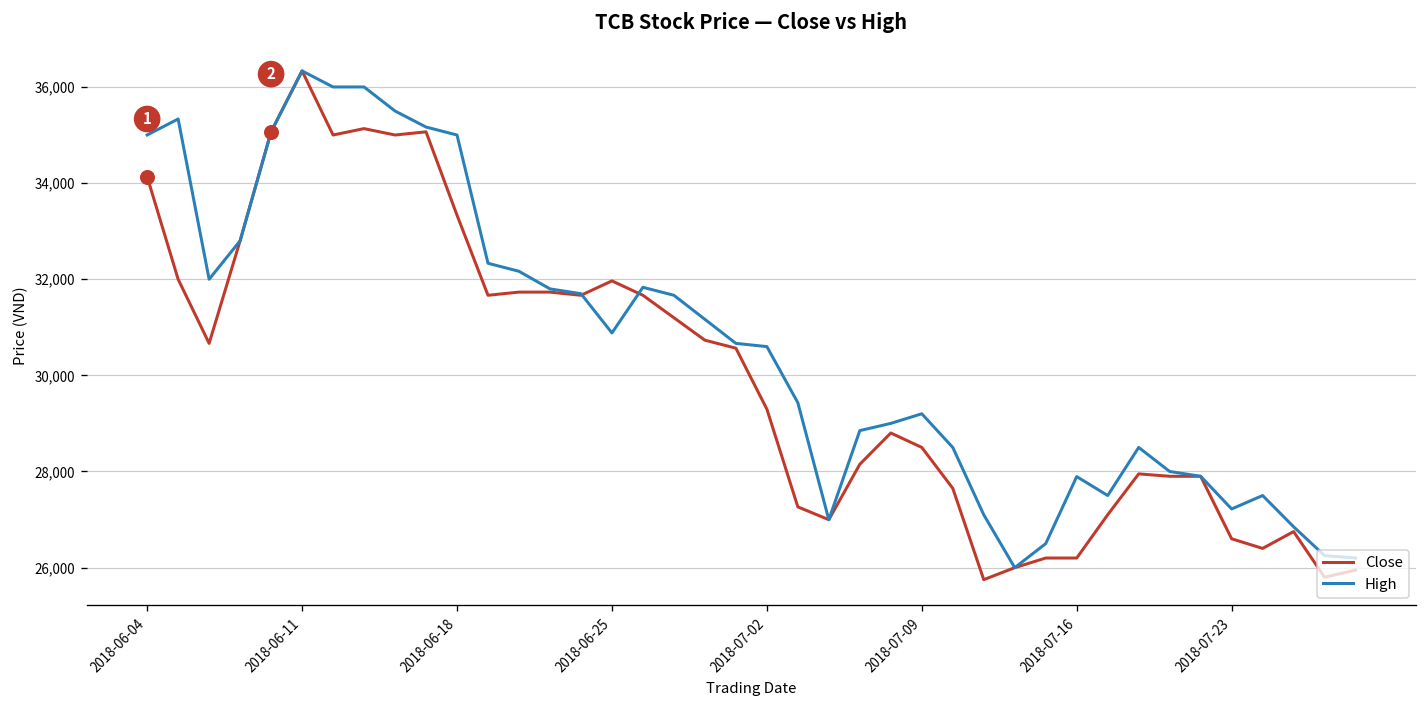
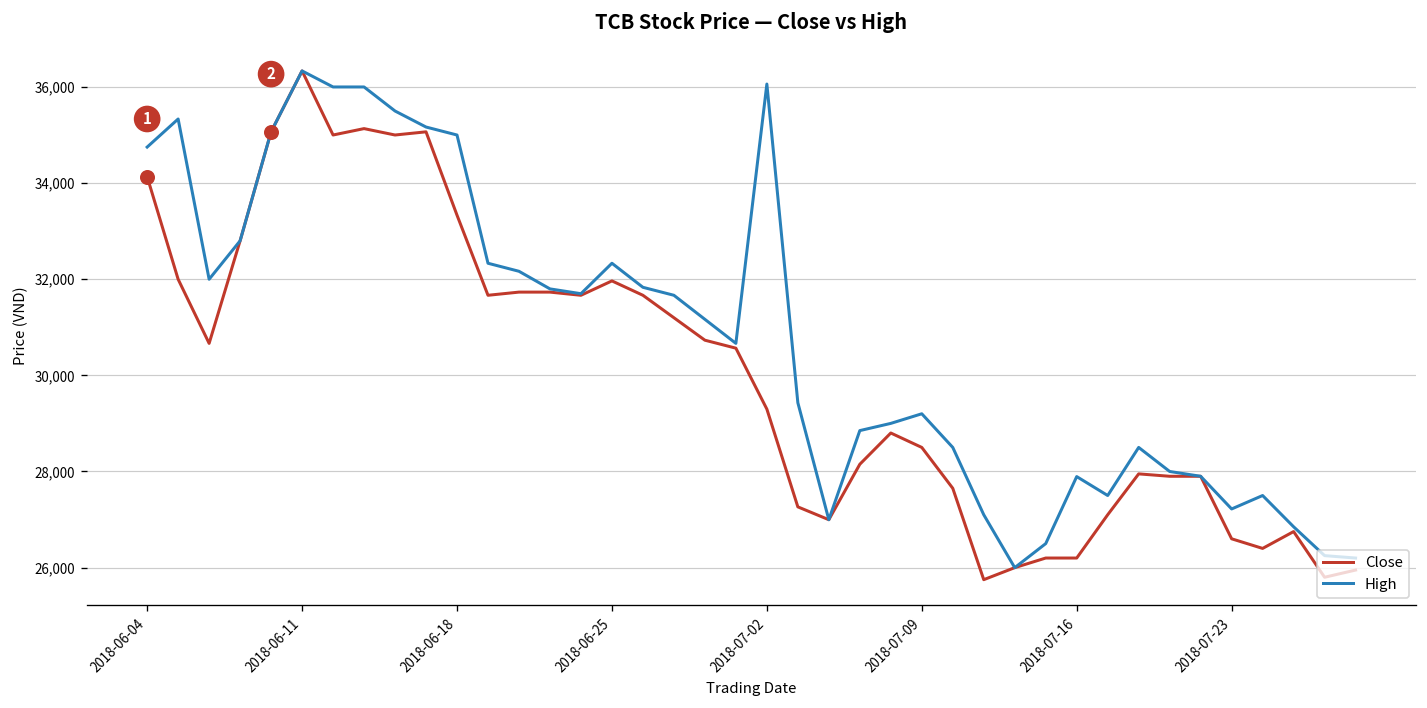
High, 2018-06-04: 35,000 -> 34,700
High, 2018-06-25: 30,900 -> 32,300
High, 2018-07-02: 30,600 -> 36,100
